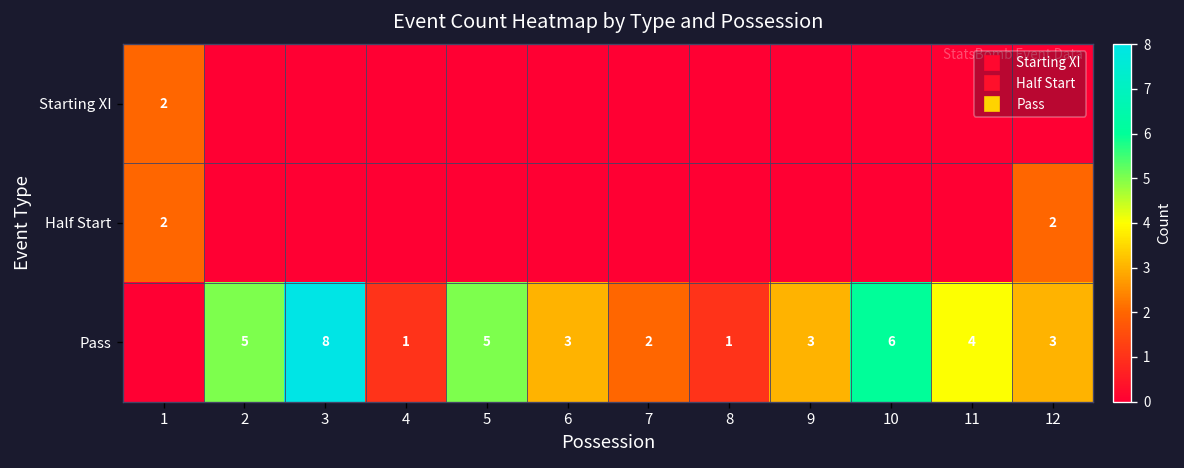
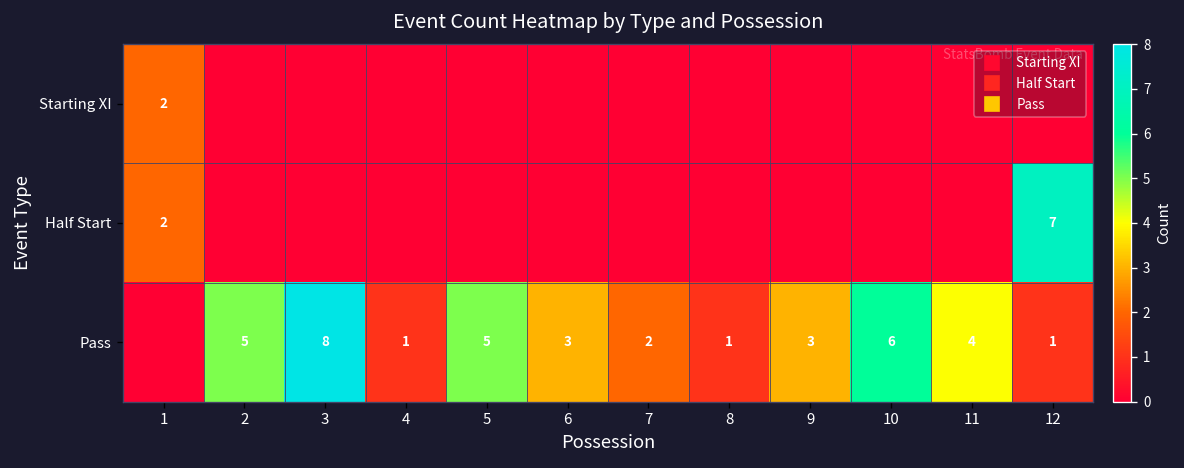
Half Start, 12: 2 -> 7
Pass, 12: 3 -> 1
